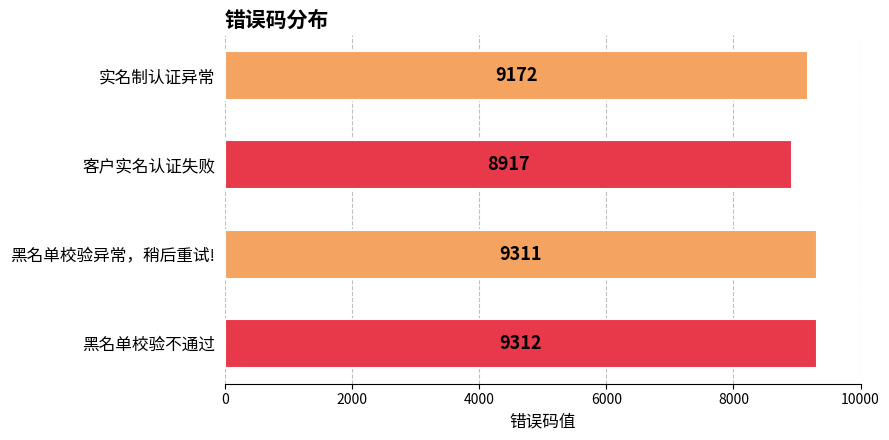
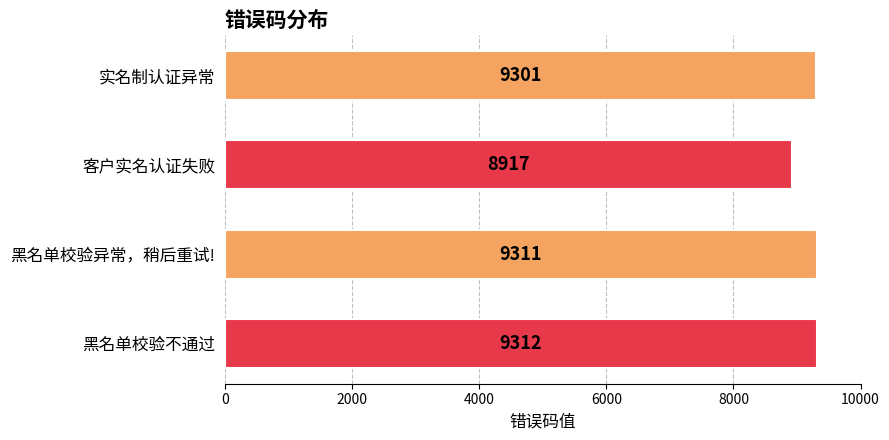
实名制认证异常: 9172 -> 9301
